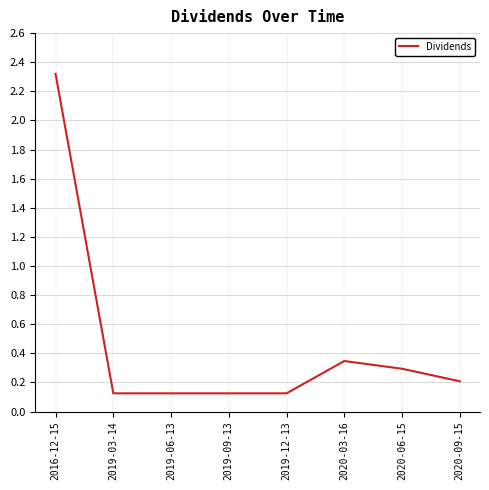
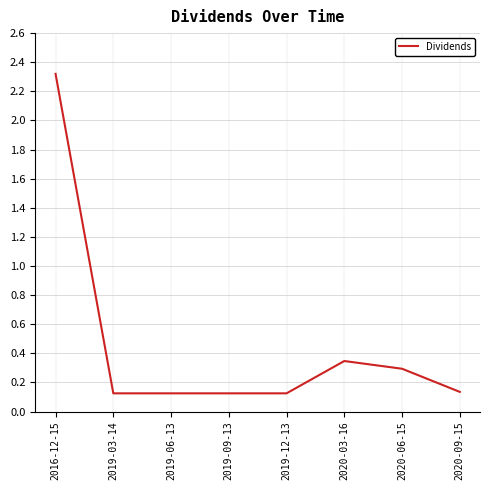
2020-09-15: 0.21 -> 0.14
